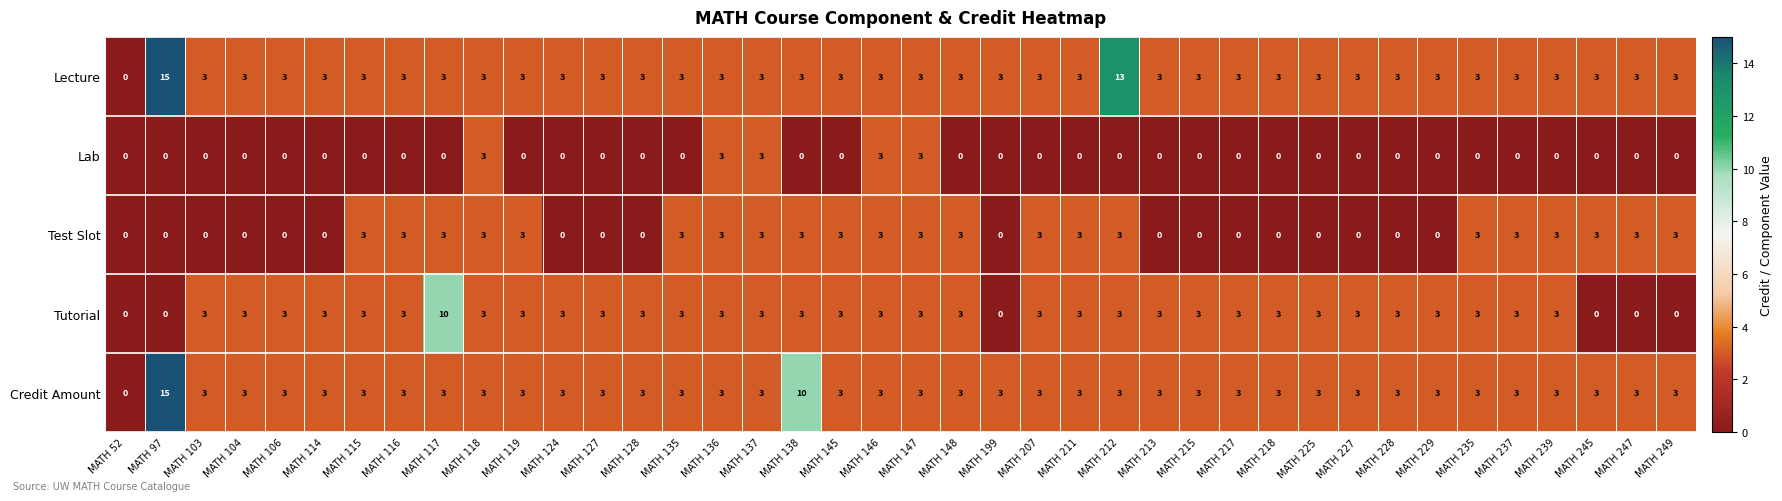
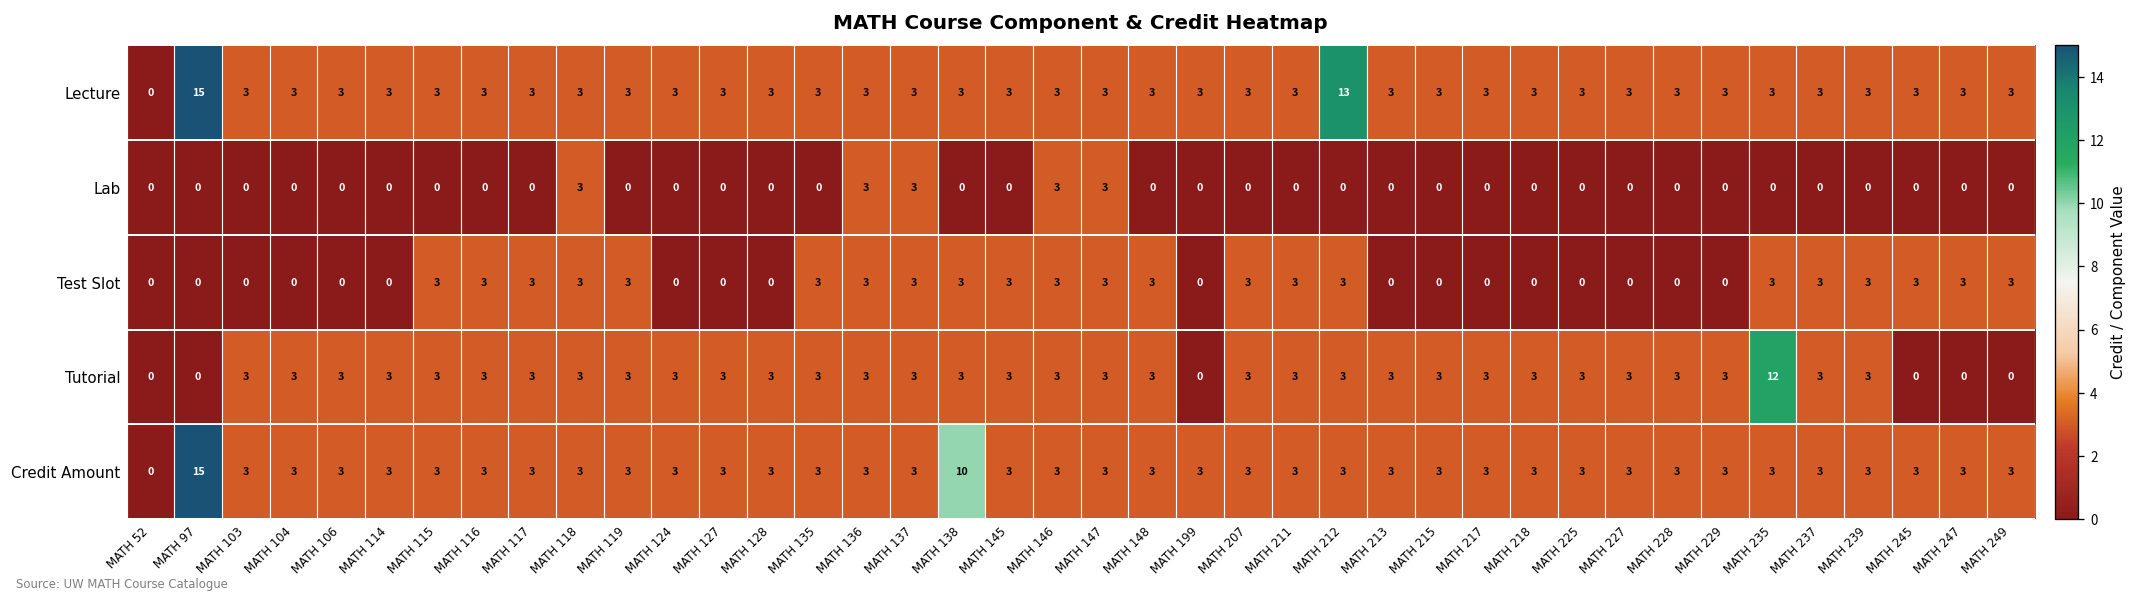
Tutorial, MATH 117: 10 -> 3
Tutorial, MATH 235: 3 -> 12
